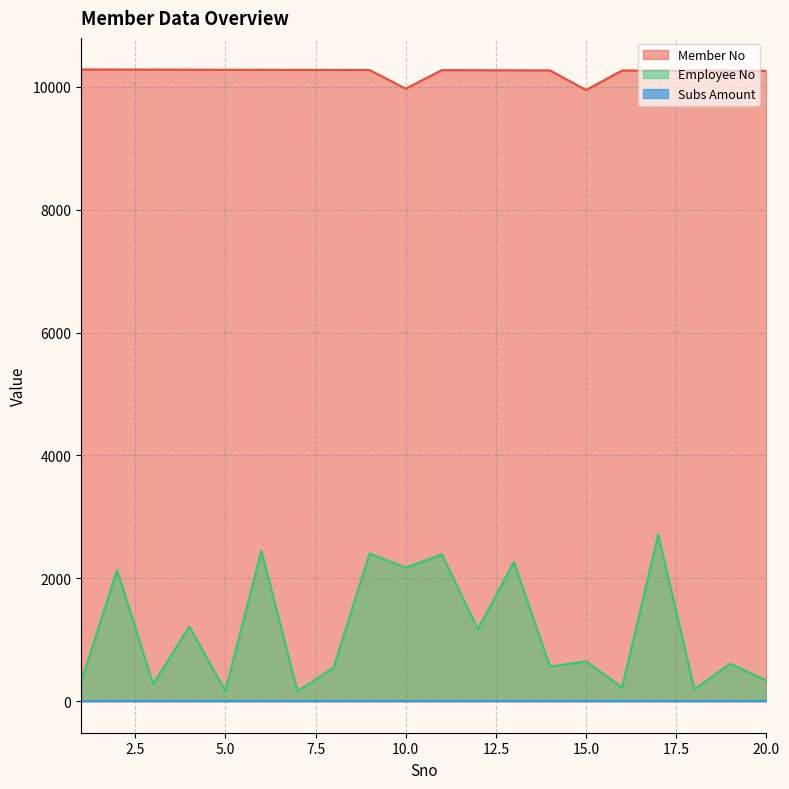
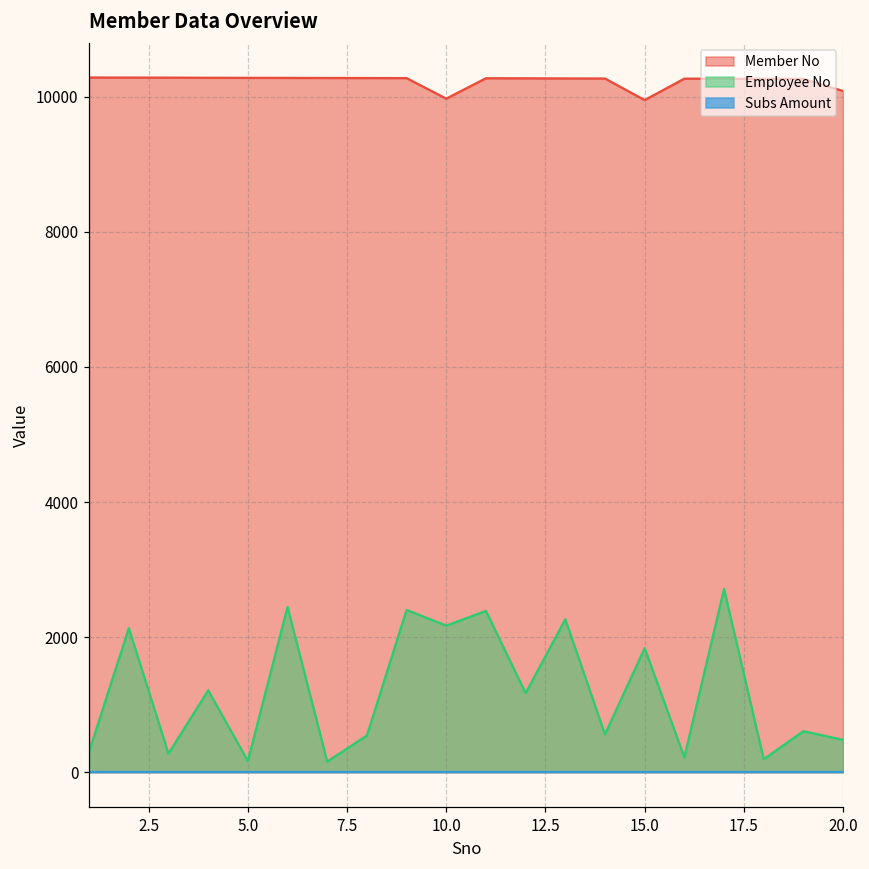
Employee No, 15.0: 600 -> 1800
Member No, 20.0: 10300 -> 10100
Employee No, 20.0: 300 -> 500
